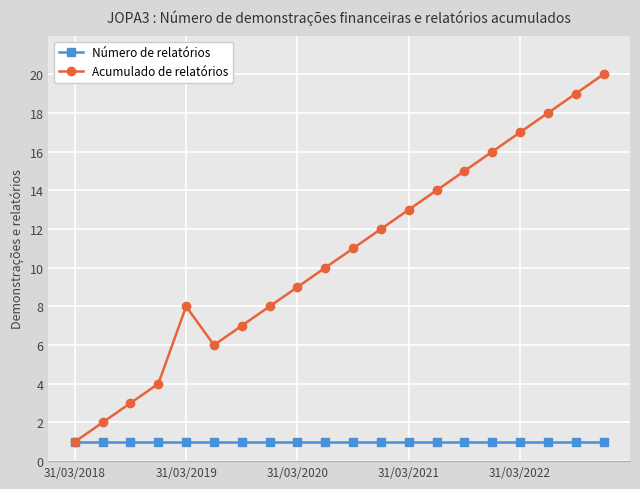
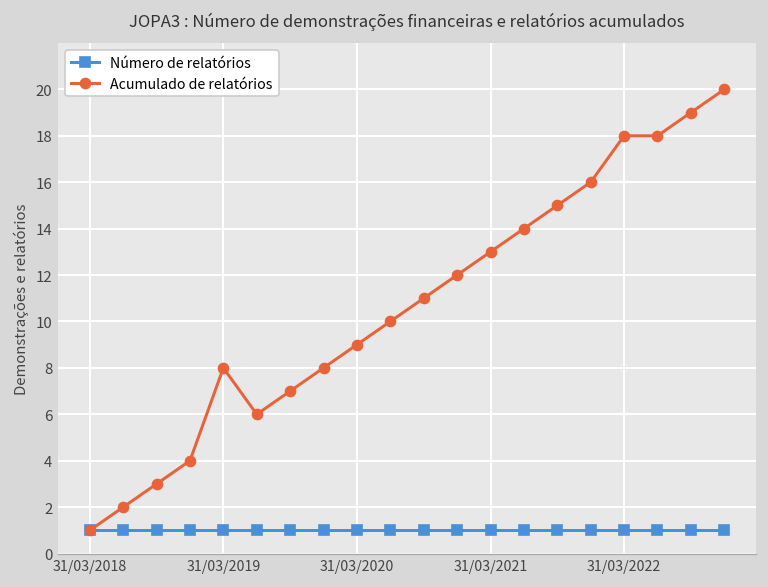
Acumulado de relatórios, 31/03/2022: 17 -> 18
